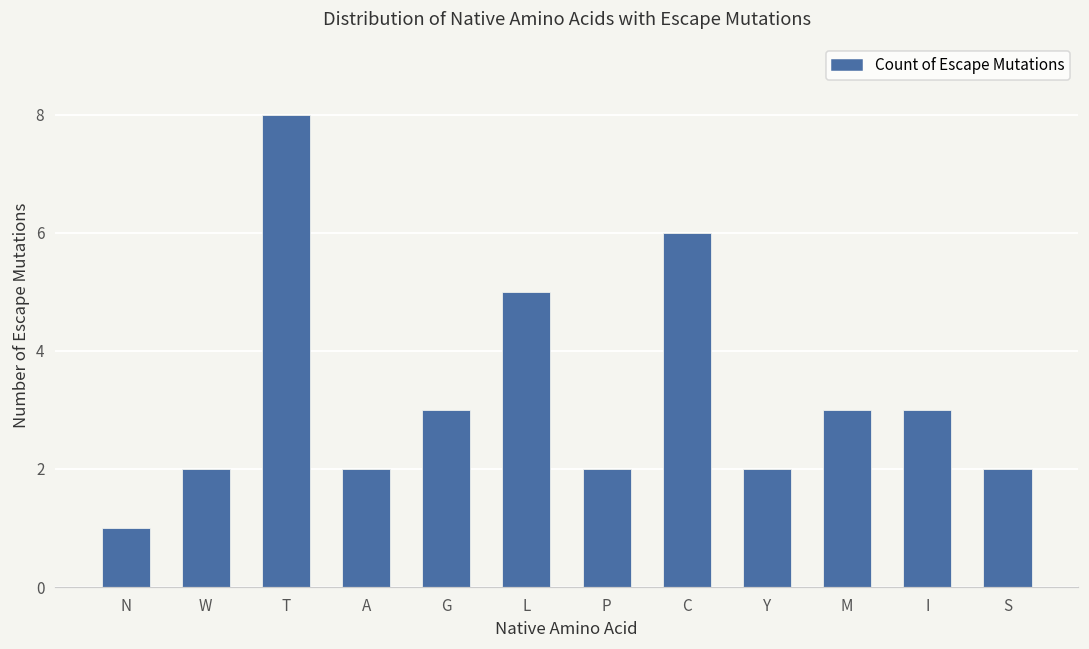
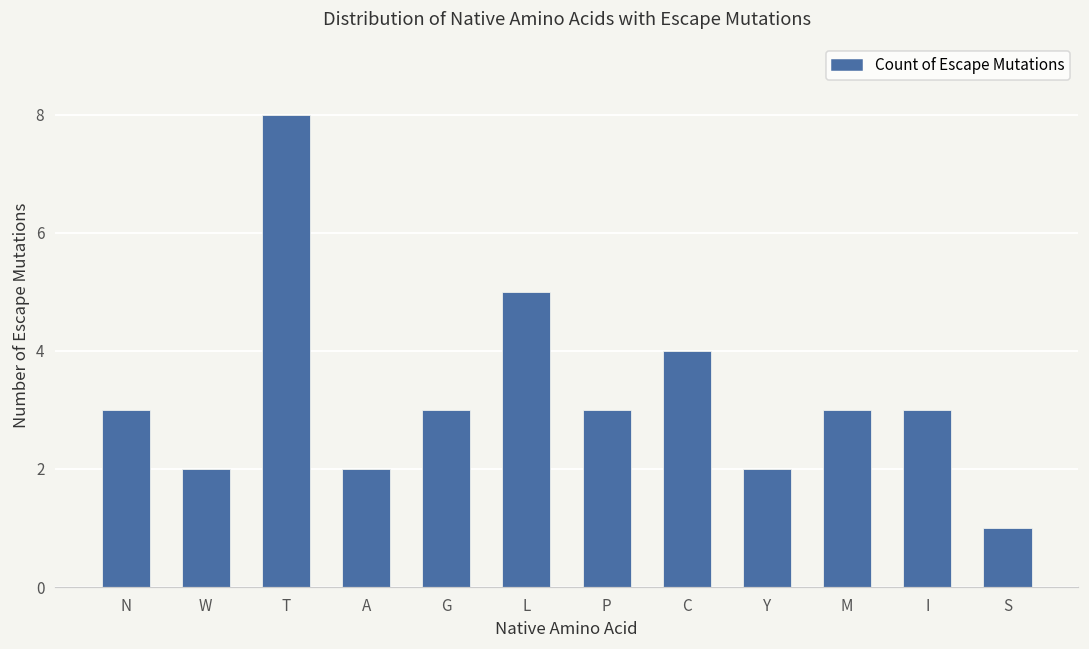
N: 1 -> 3
P: 2 -> 3
C: 6 -> 4
S: 2 -> 1
